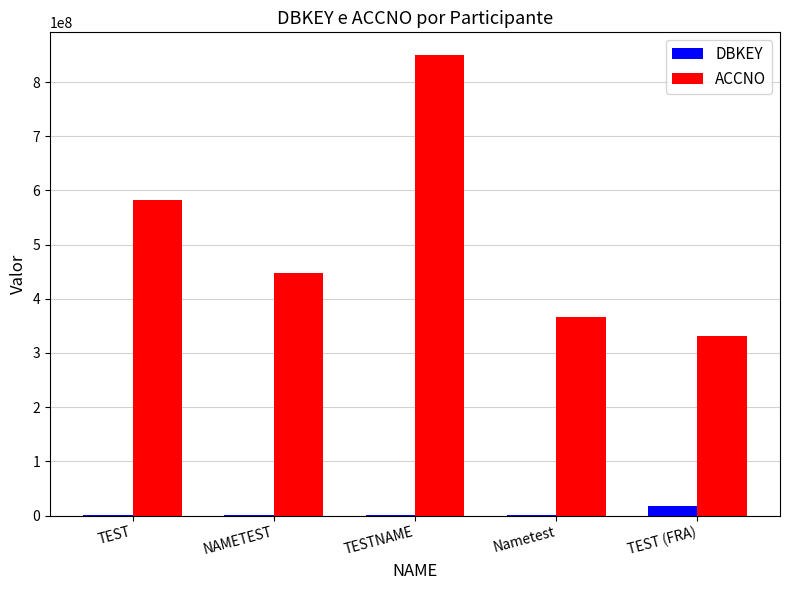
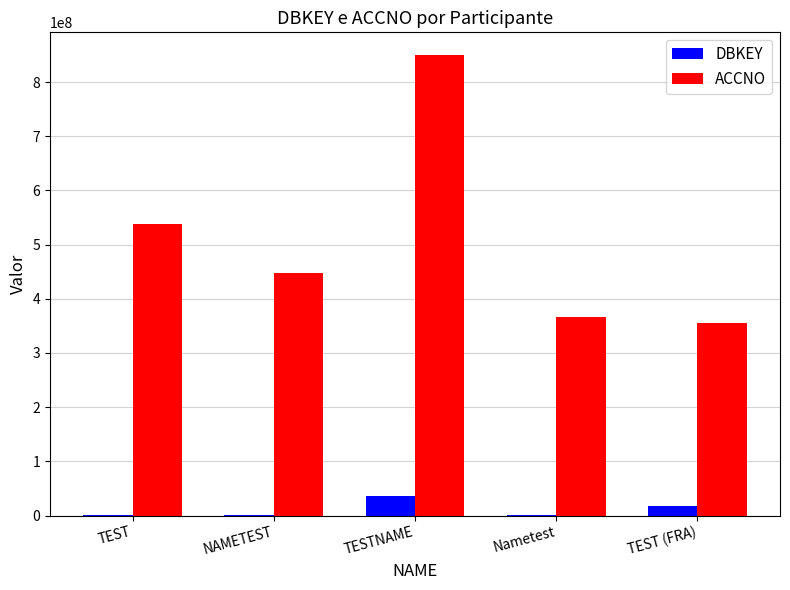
ACCNO, TEST: 580000000 -> 540000000
DBKEY, TESTNAME: 0 -> 40000000
ACCNO, TEST (FRA): 330000000 -> 360000000
